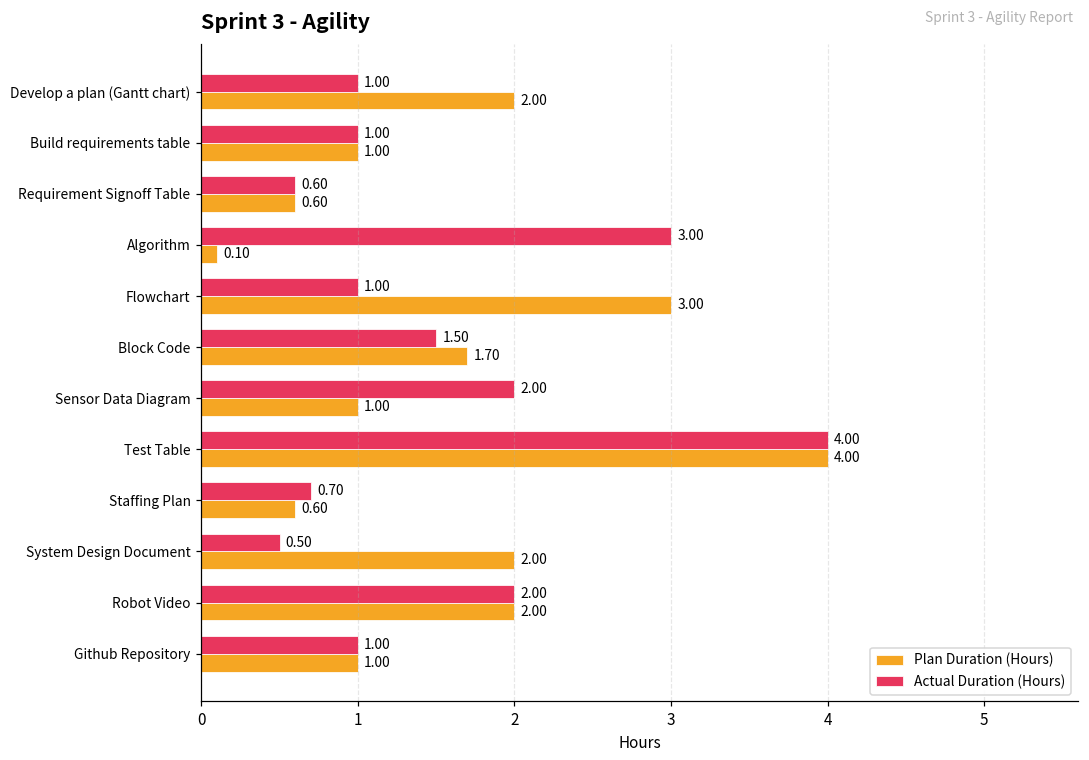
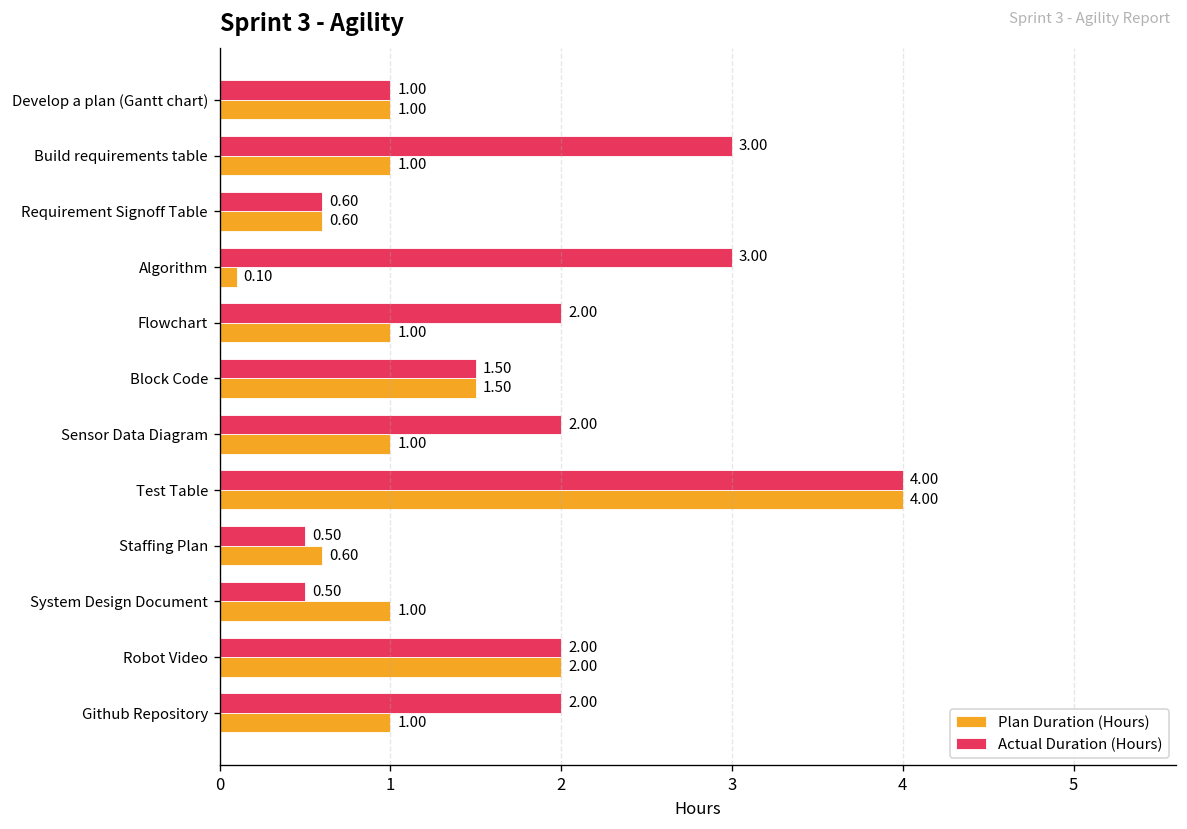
Plan Duration (Hours), Develop a plan (Gantt chart): 2.00 -> 1.00
Actual Duration (Hours), Build requirements table: 1.00 -> 3.00
Actual Duration (Hours), Flowchart: 1.00 -> 2.00
Plan Duration (Hours), Flowchart: 3.00 -> 1.00
Plan Duration (Hours), Block Code: 1.70 -> 1.50
Actual Duration (Hours), Staffing Plan: 0.70 -> 0.50
Plan Duration (Hours), System Design Document: 2.00 -> 1.00
Actual Duration (Hours), Github Repository: 1.00 -> 2.00
